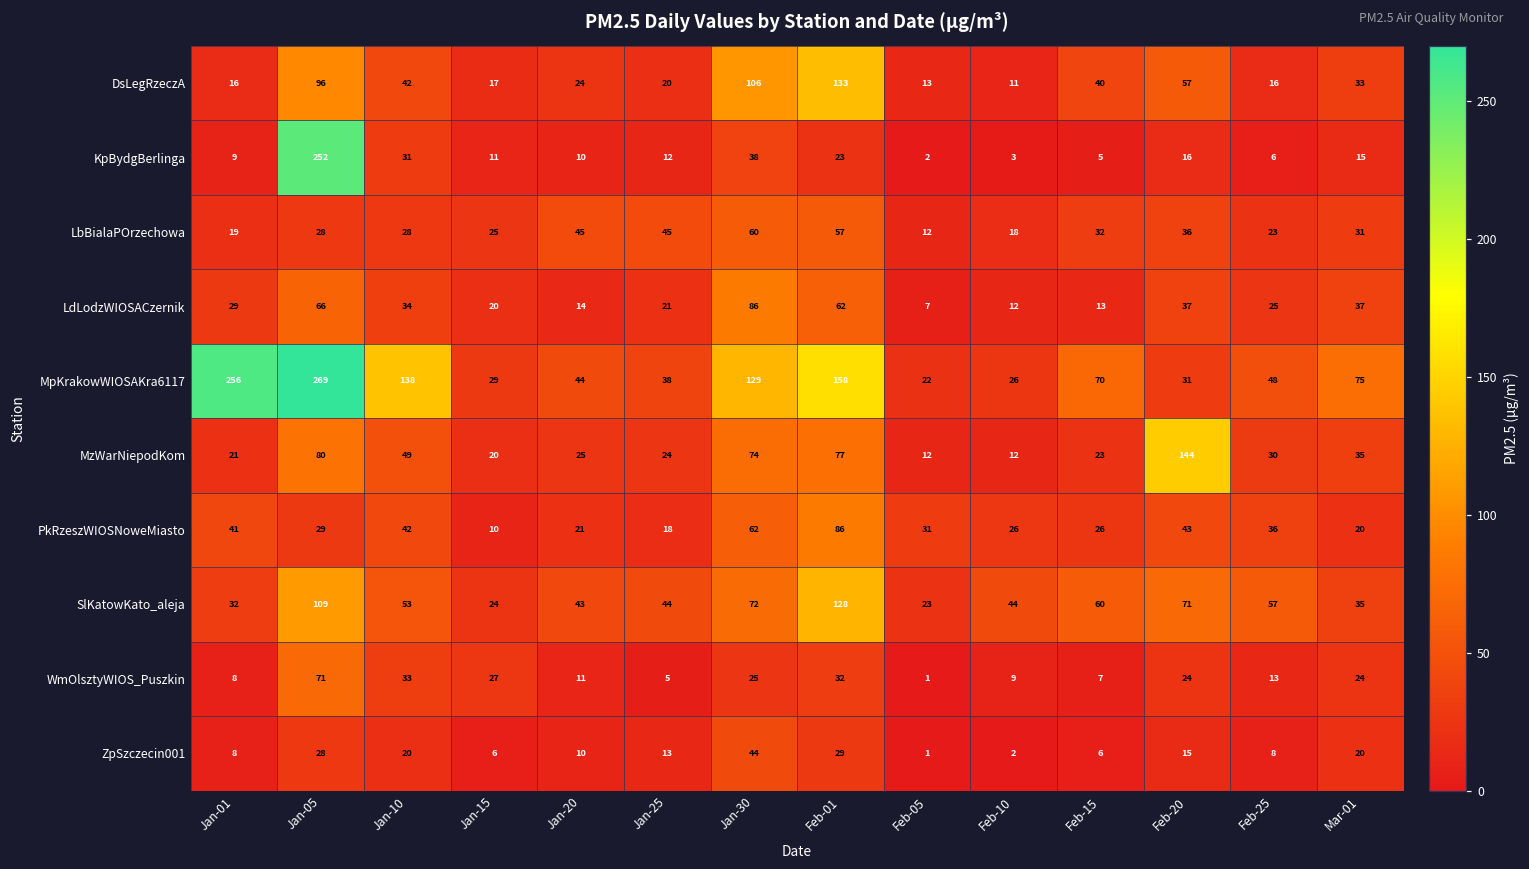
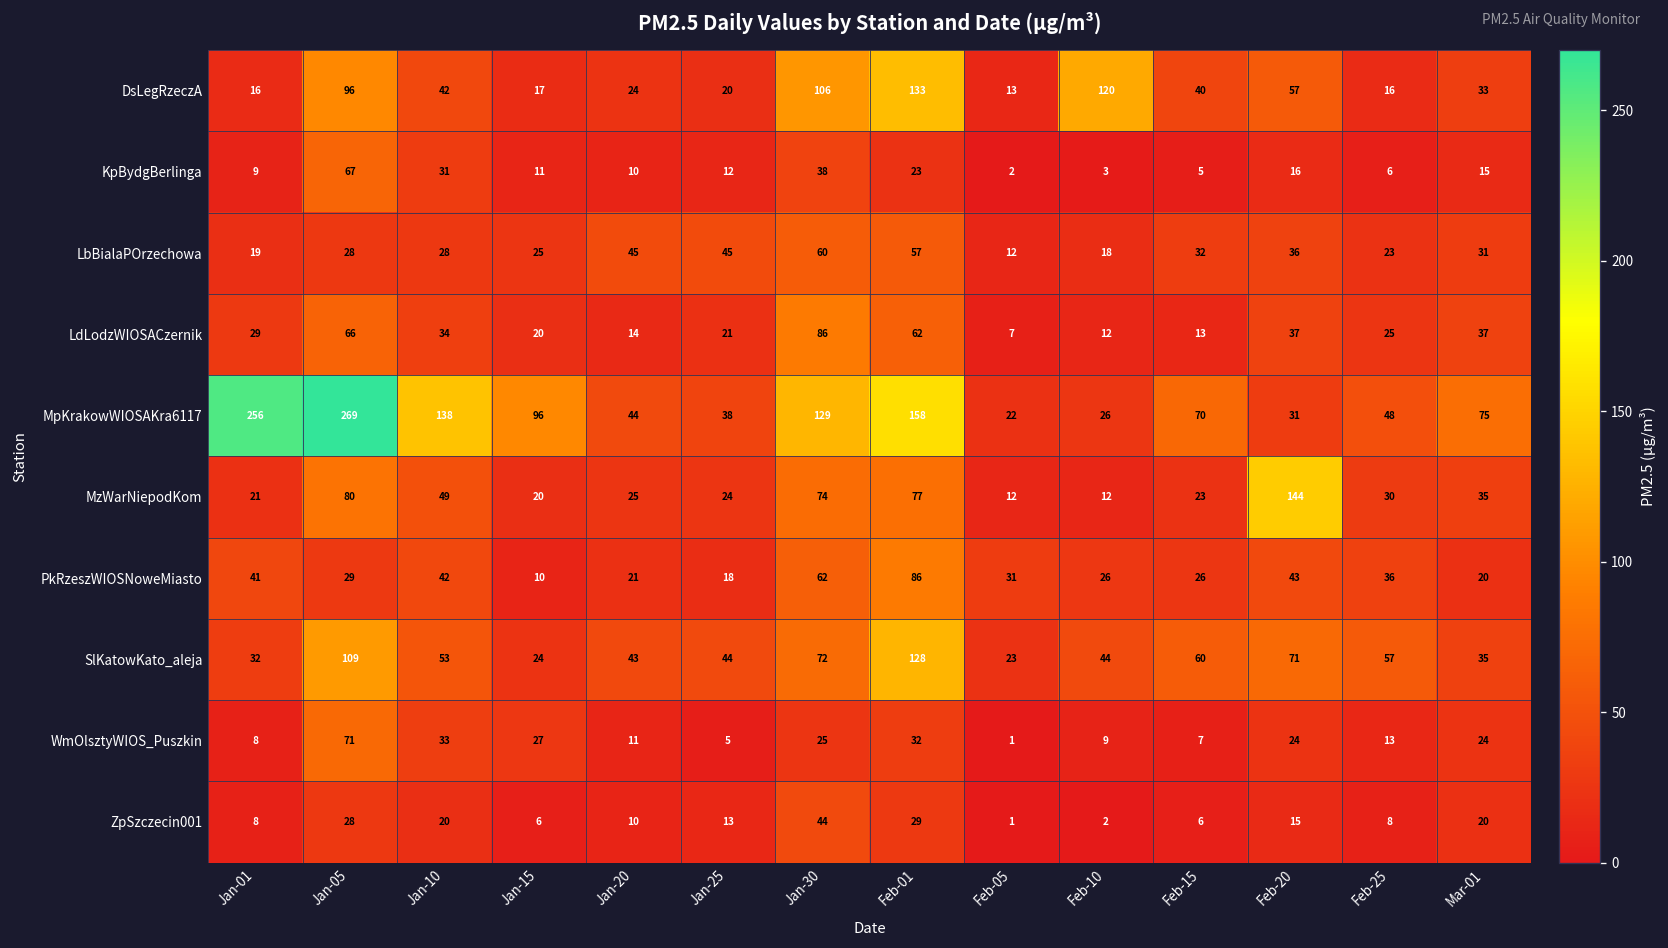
DsLegRzeczA, Feb-10: 11 -> 120
KpBydgBerlinga, Jan-05: 252 -> 67
MpKrakowWIOSAKra6117, Jan-15: 29 -> 96
